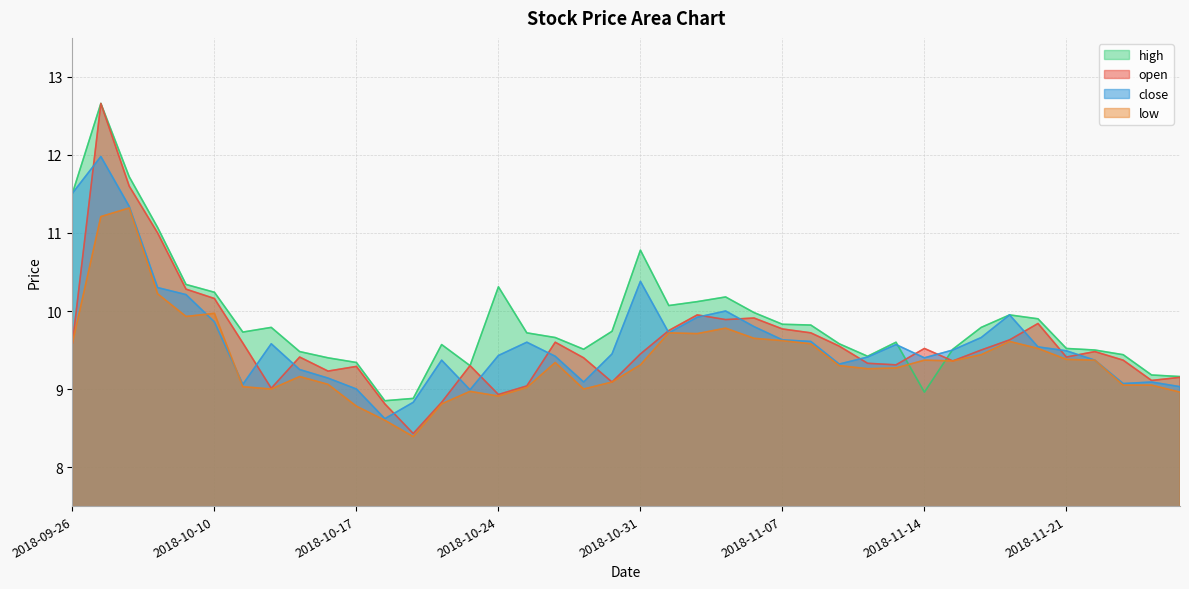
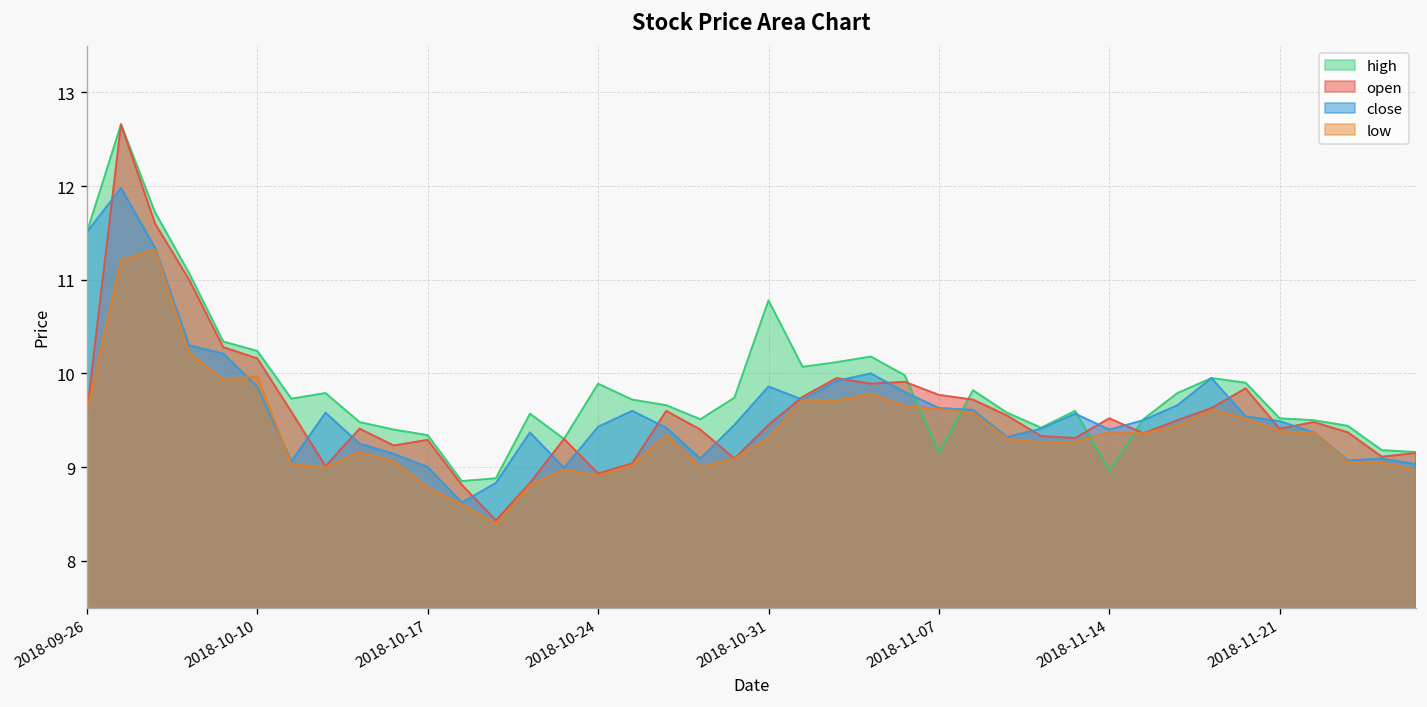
high, 2018-10-24: 10.3 -> 9.9
close, 2018-10-31: 10.4 -> 9.9
high, 2018-11-07: 9.8 -> 9.2
